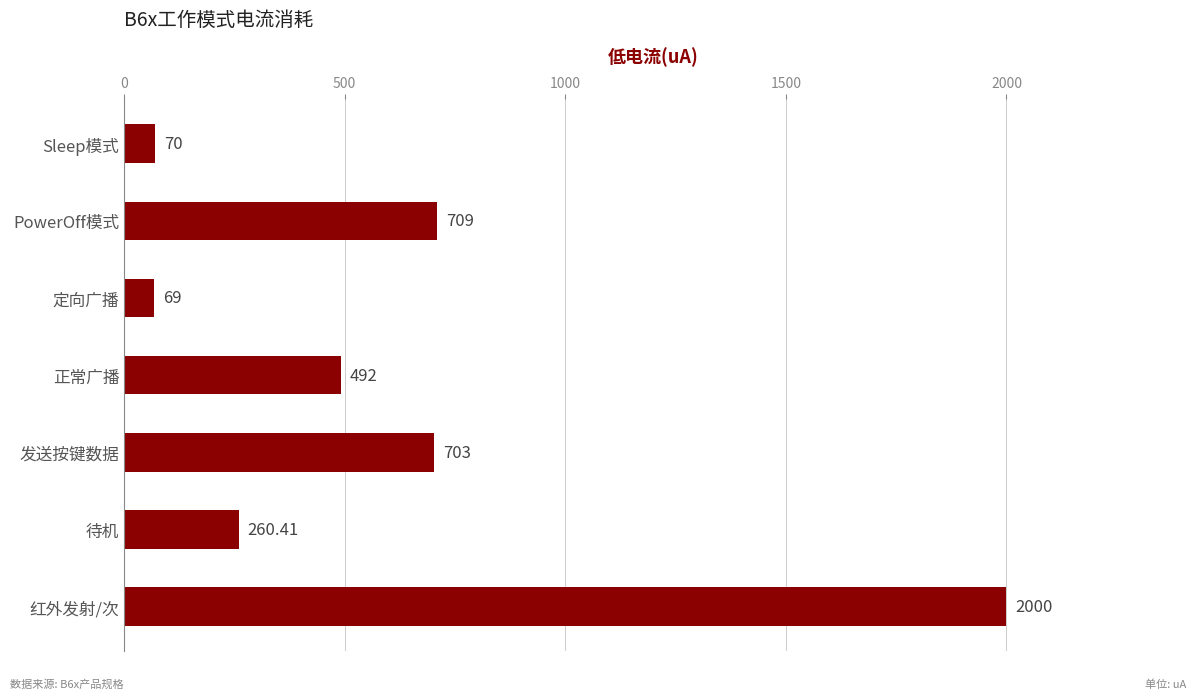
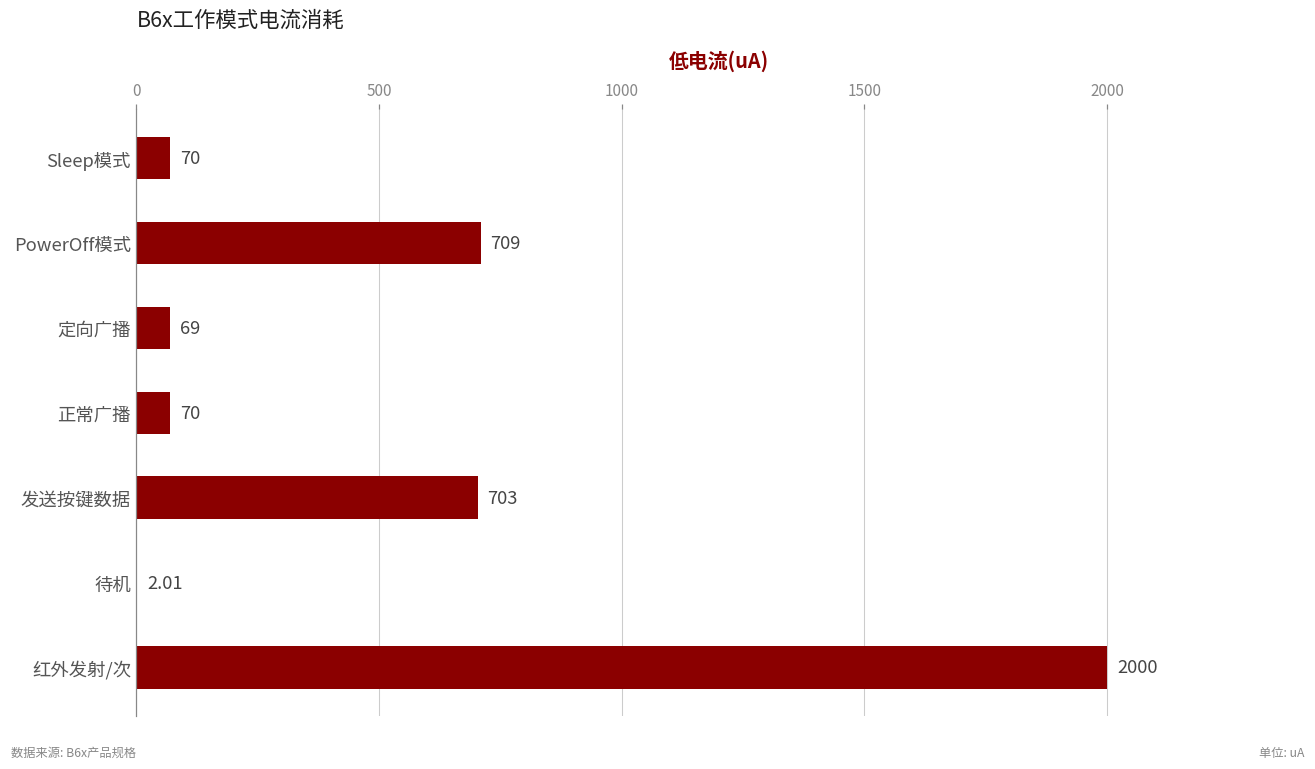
正常广播: 492 -> 70
待机: 260.41 -> 2.01
